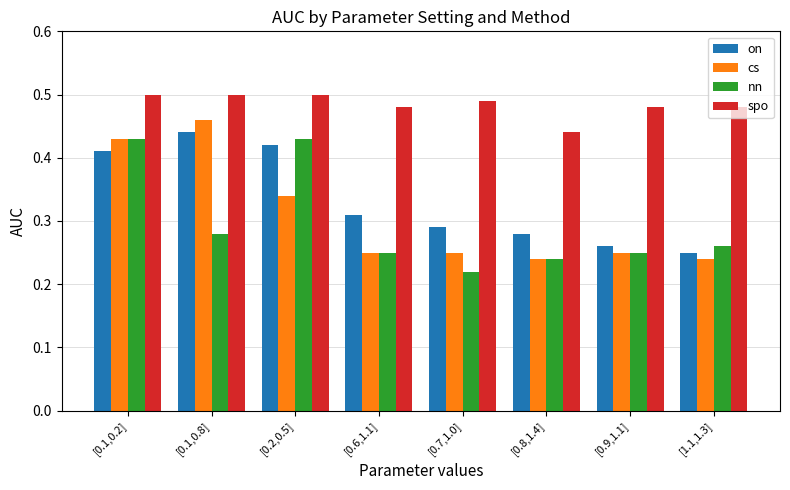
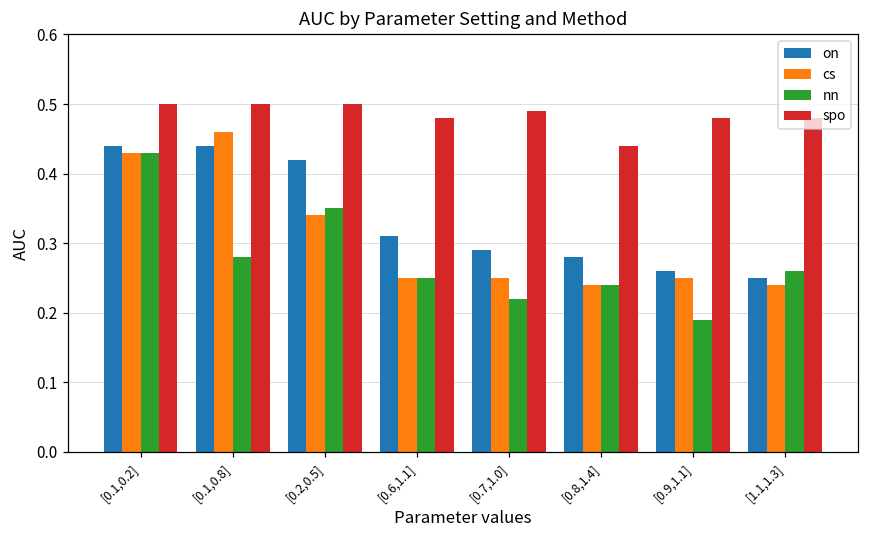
on, [0.1,0.2]: 0.41 -> 0.44
nn, [0.2,0.5]: 0.43 -> 0.35
nn, [0.9,1.1]: 0.25 -> 0.19
